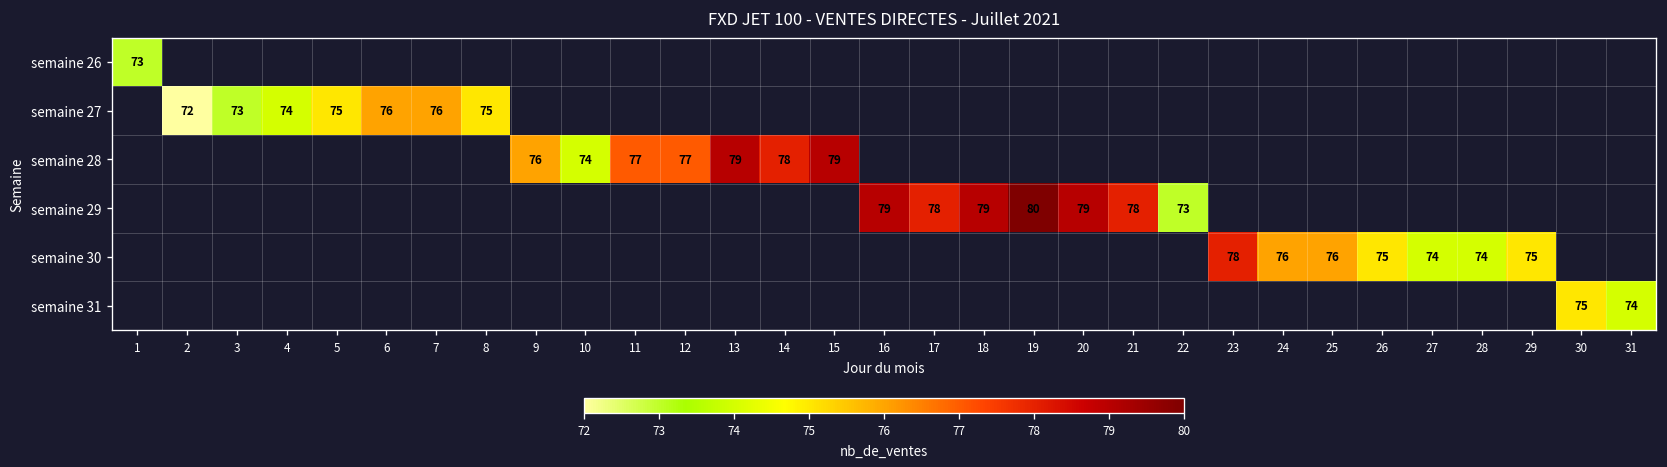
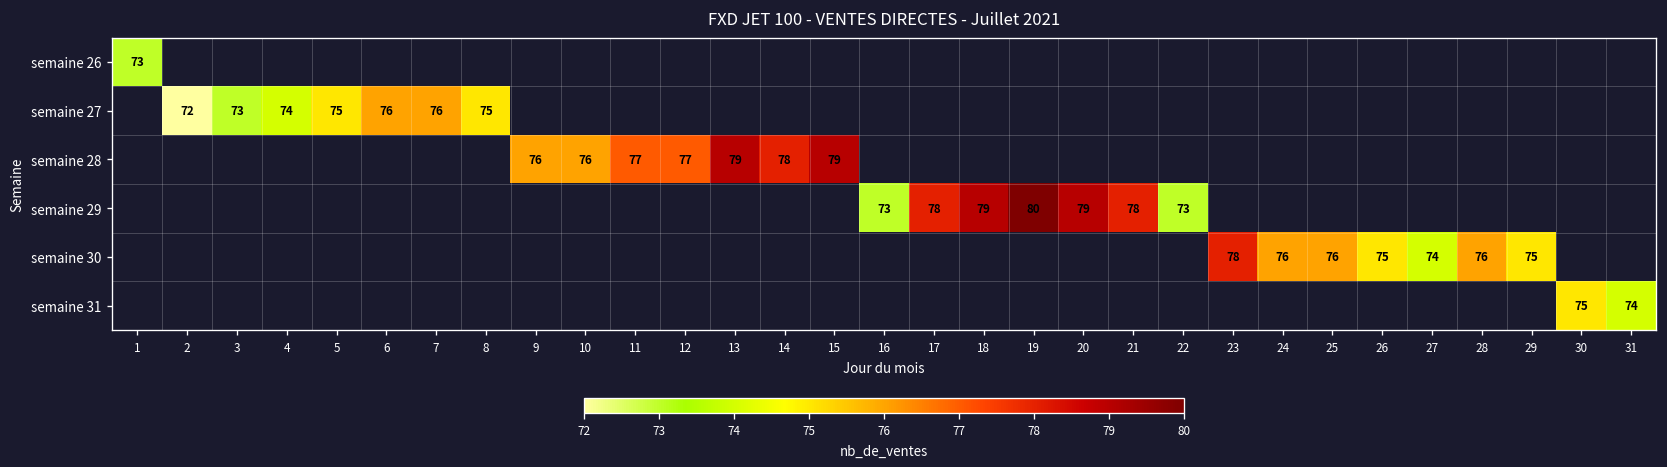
semaine 28, 10: 74 -> 76
semaine 29, 16: 79 -> 73
semaine 30, 28: 74 -> 76
